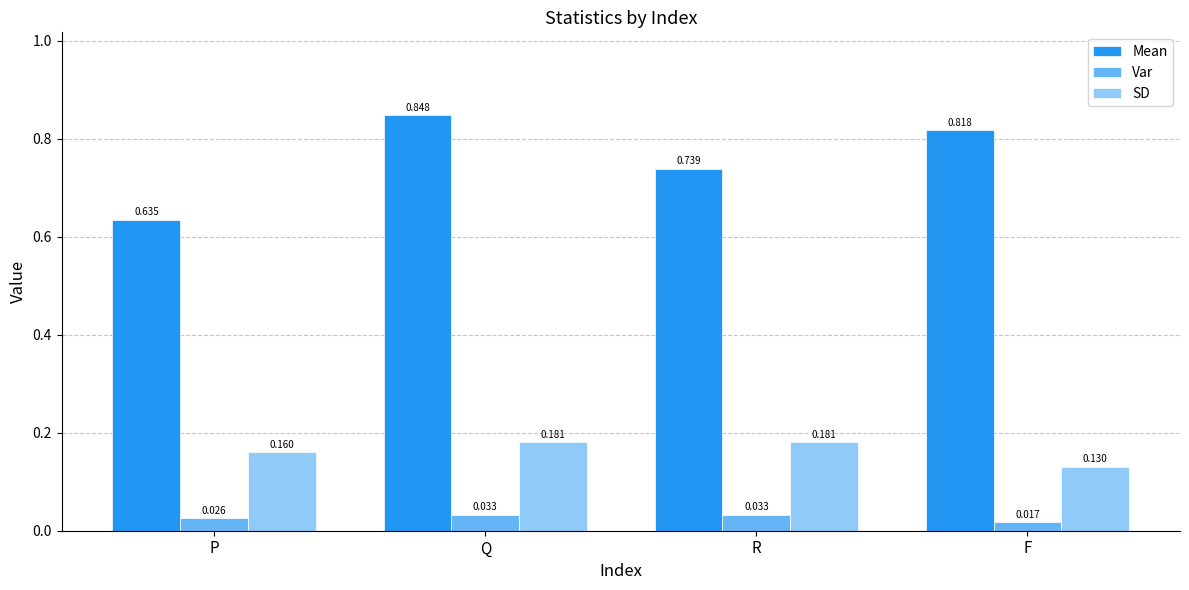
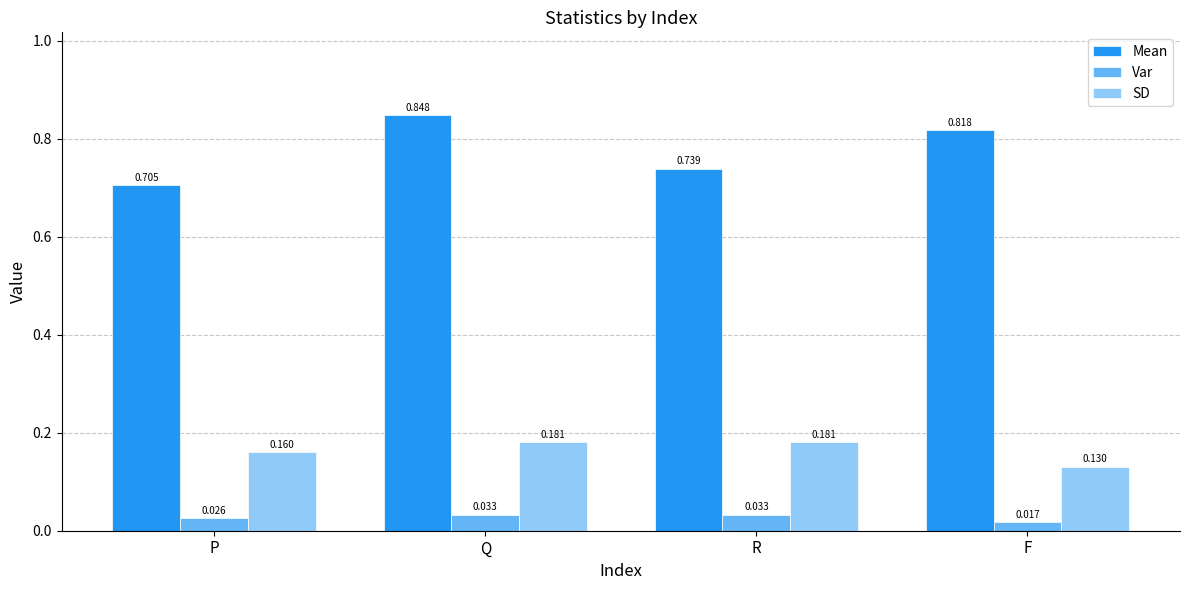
Mean, P: 0.635 -> 0.705
